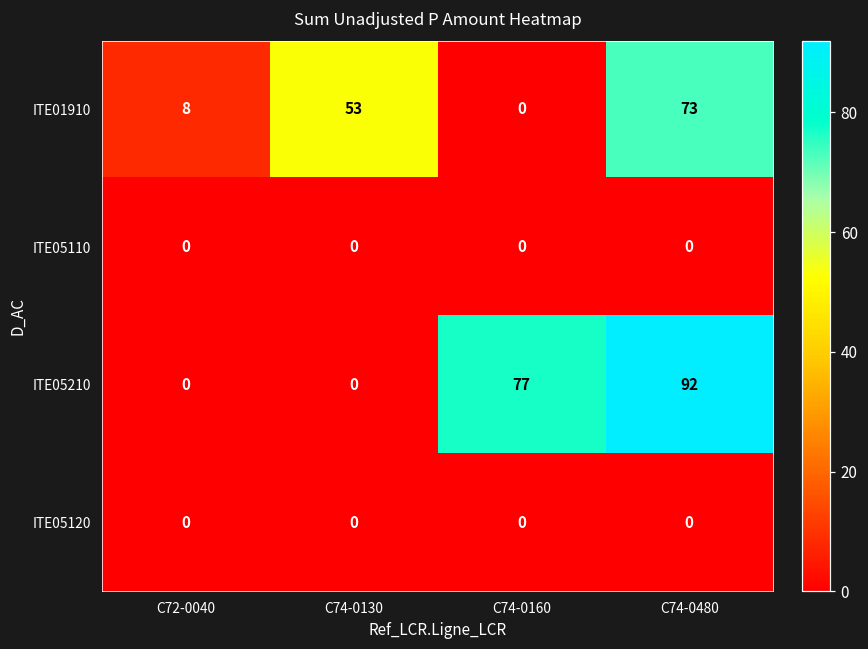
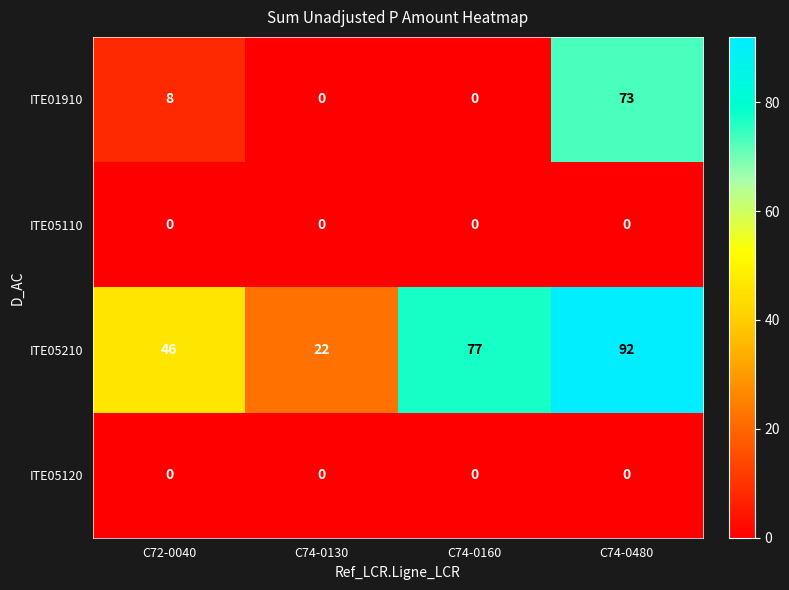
ITE01910, C74-0130: 53 -> 0
ITE05210, C72-0040: 0 -> 46
ITE05210, C74-0130: 0 -> 22
